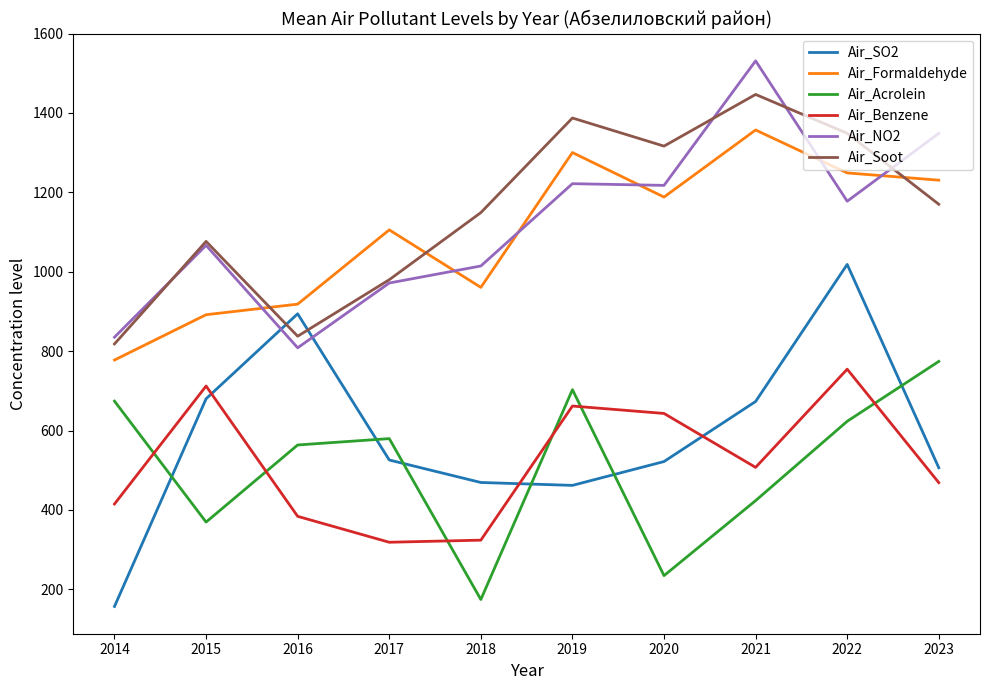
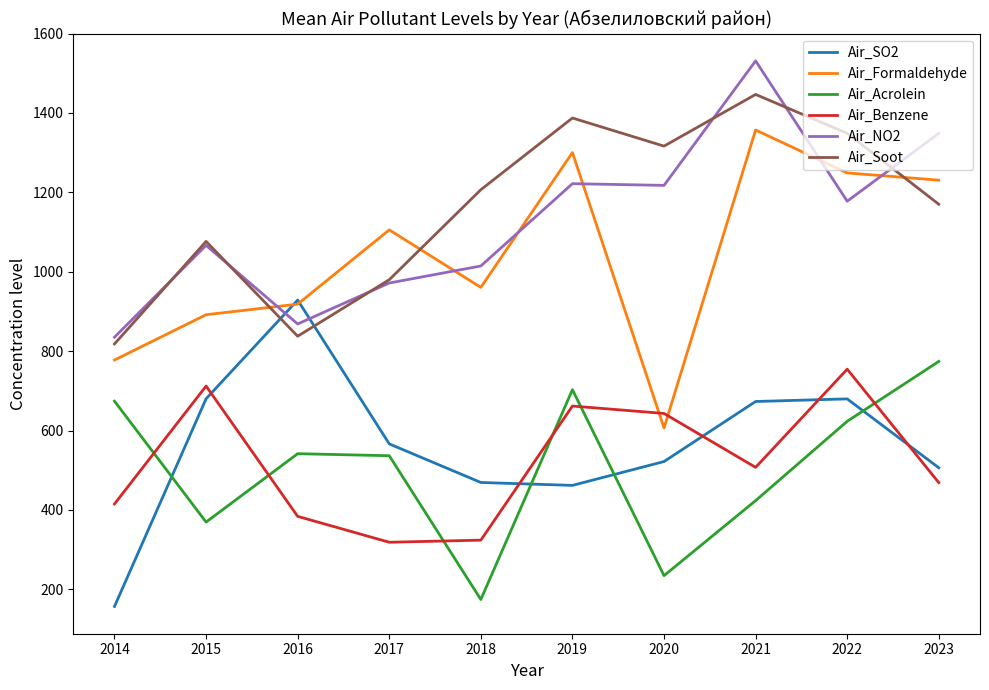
Air_SO2, 2016: 890 -> 930
Air_Acrolein, 2016: 560 -> 540
Air_NO2, 2016: 810 -> 870
Air_SO2, 2017: 530 -> 570
Air_Acrolein, 2017: 580 -> 540
Air_Soot, 2018: 1150 -> 1210
Air_Formaldehyde, 2020: 1190 -> 610
Air_SO2, 2022: 1020 -> 680
